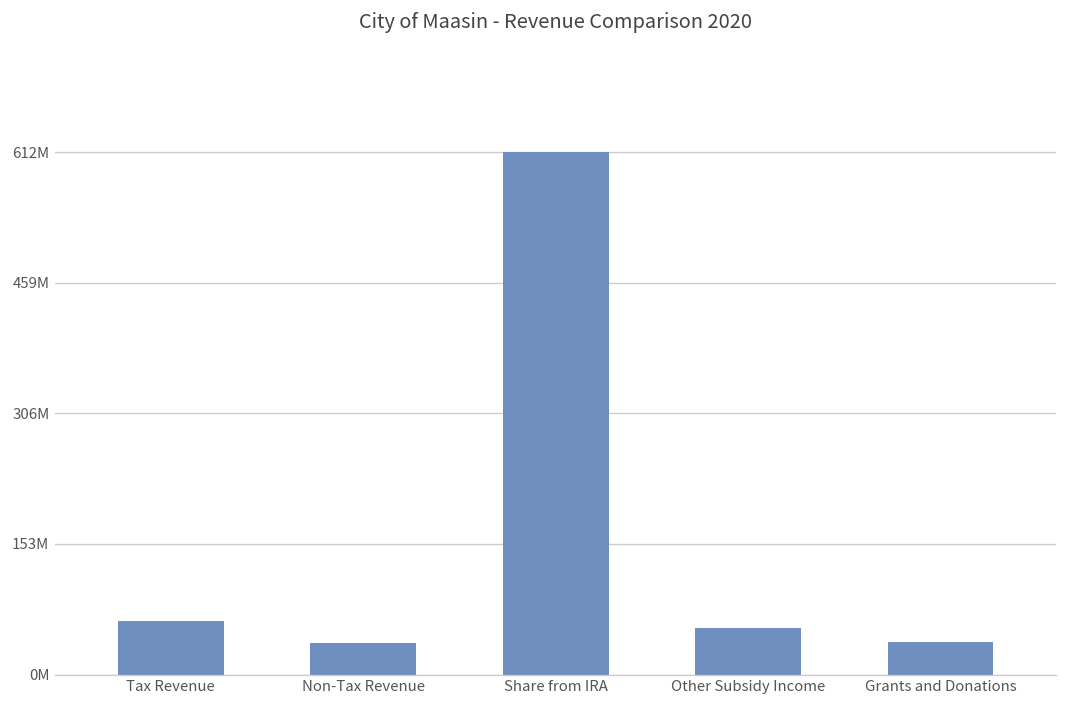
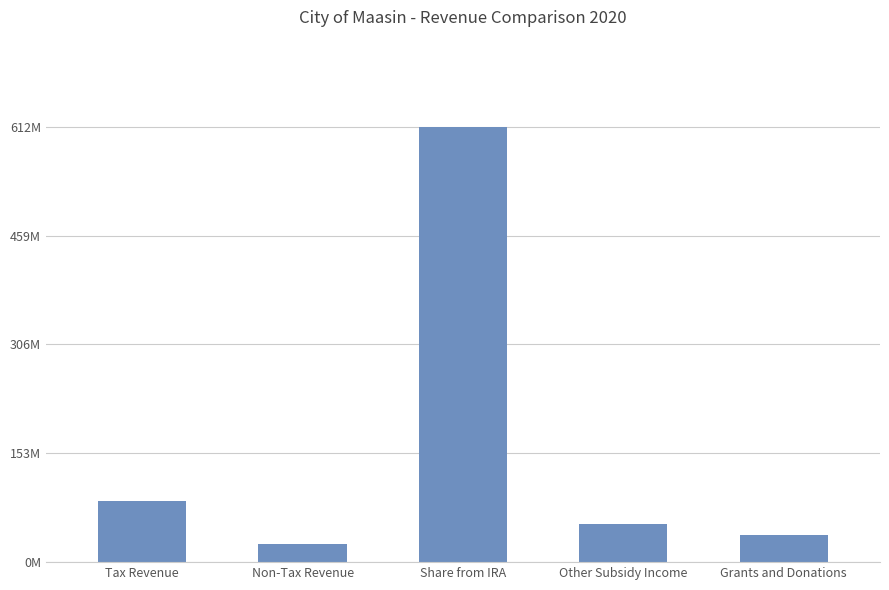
Tax Revenue: 60000000 -> 90000000
Non-Tax Revenue: 40000000 -> 30000000
